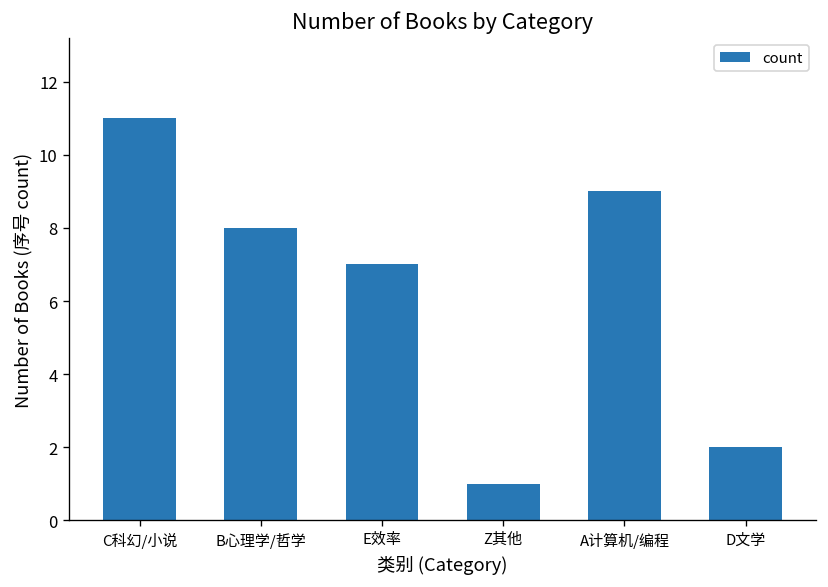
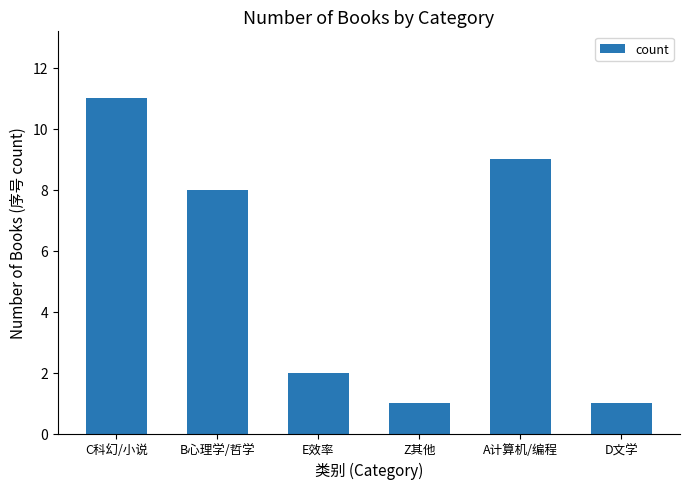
E效率: 7 -> 2
D文学: 2 -> 1
